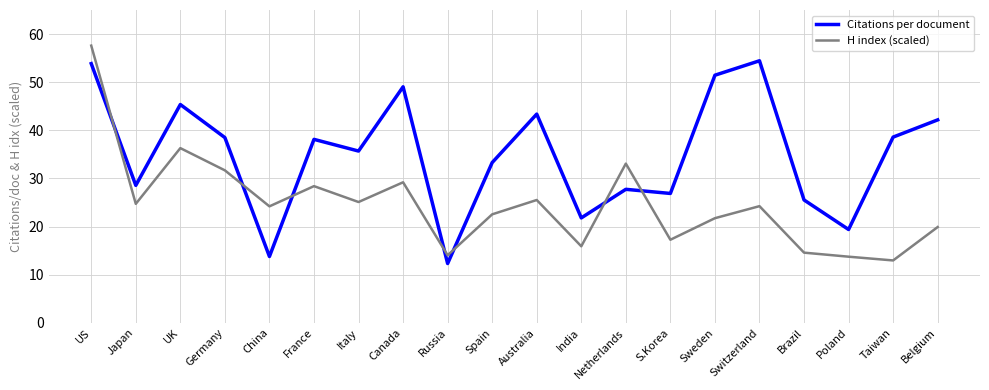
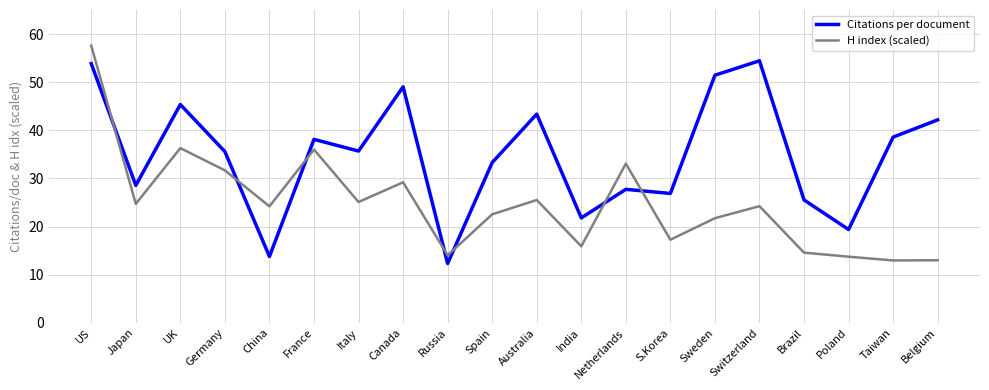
Citations per document, Germany: 38 -> 36
H index (scaled), France: 28 -> 36
H index (scaled), Belgium: 20 -> 13
